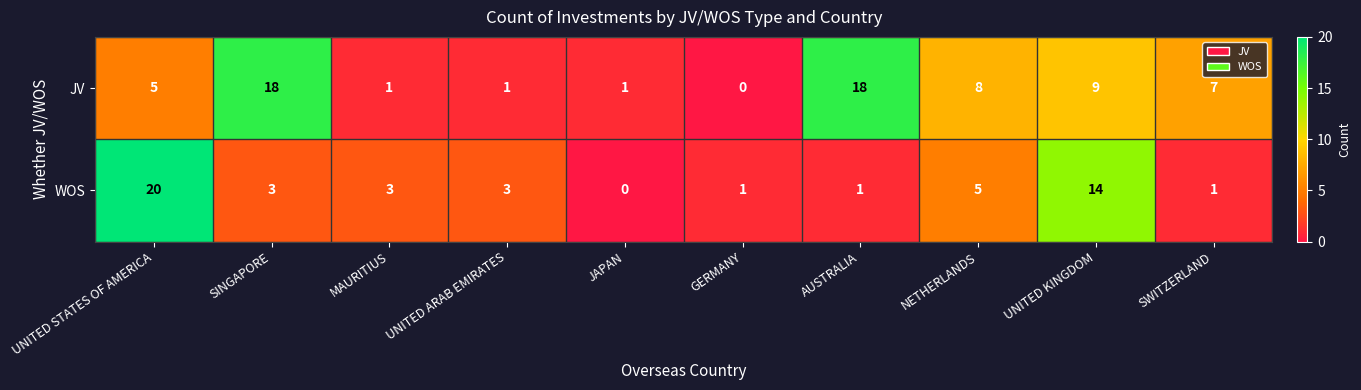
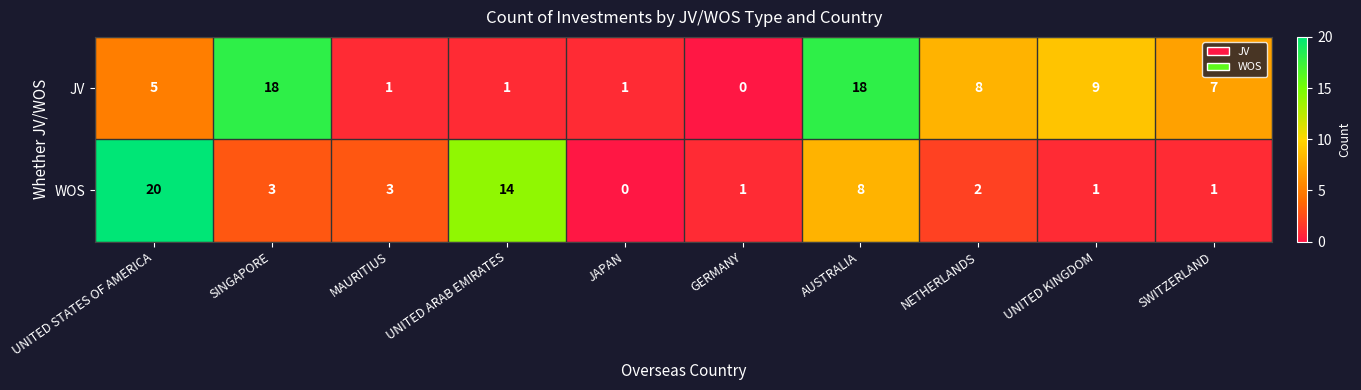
WOS, UNITED ARAB EMIRATES: 3 -> 14
WOS, AUSTRALIA: 1 -> 8
WOS, NETHERLANDS: 5 -> 2
WOS, UNITED KINGDOM: 14 -> 1
